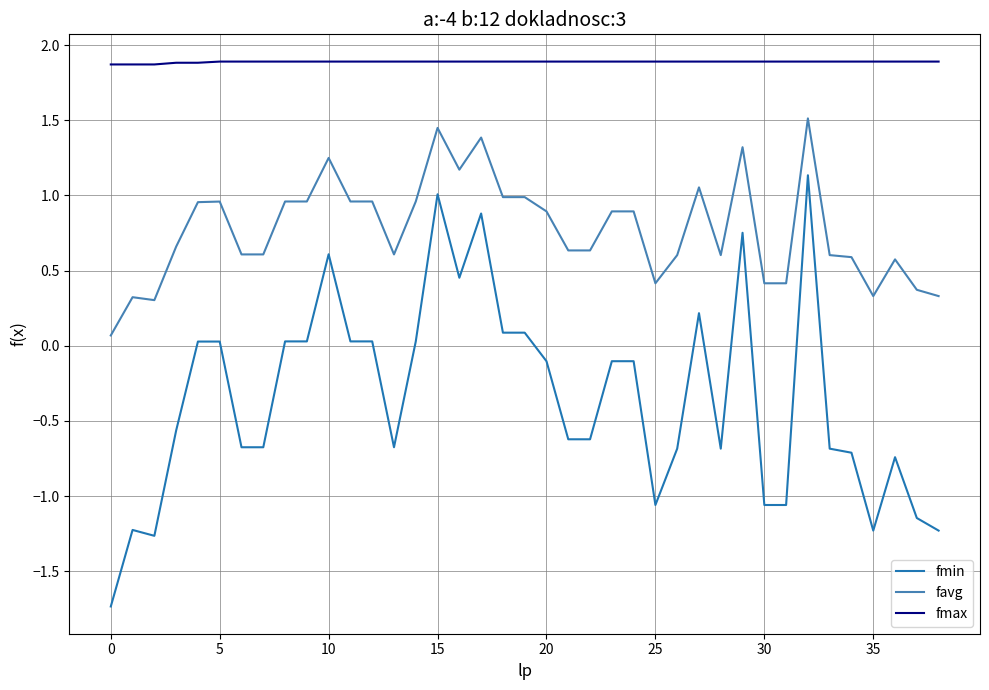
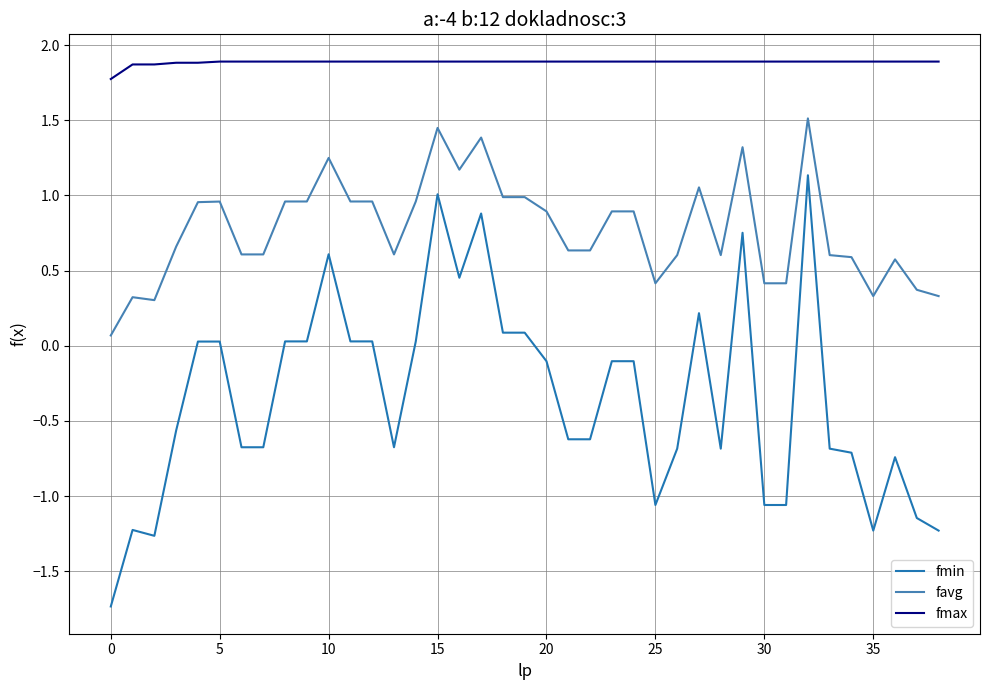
fmax, 0: 1.87 -> 1.77
